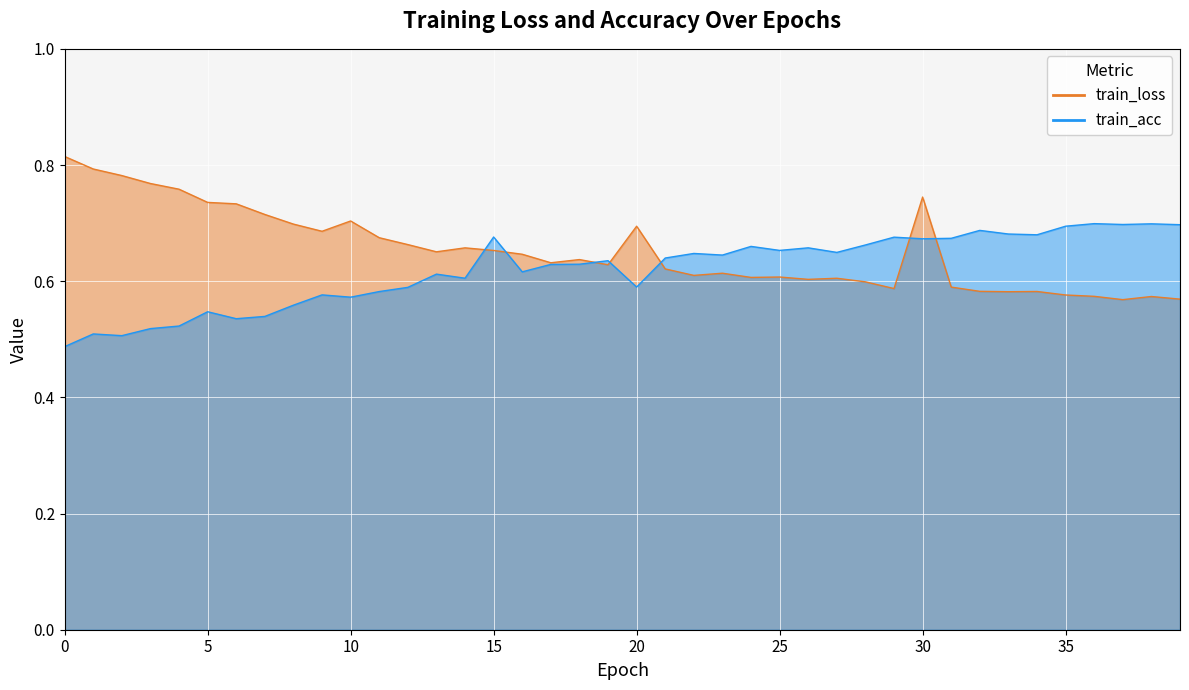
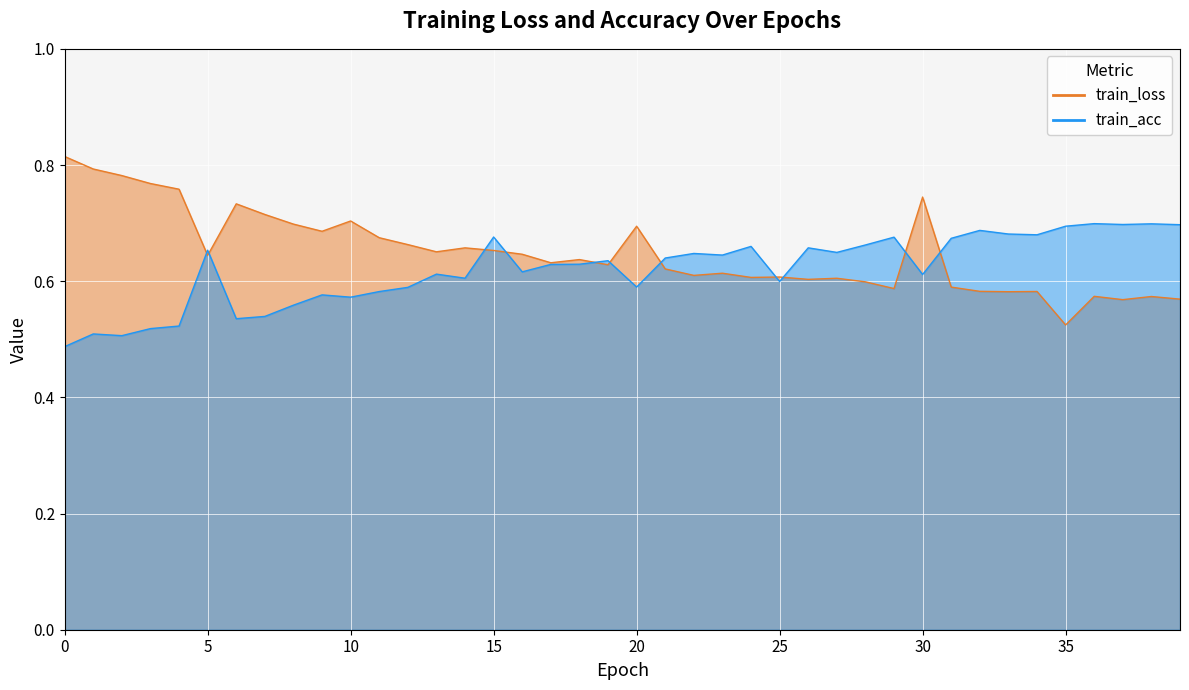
train_loss, 5: 0.74 -> 0.64
train_acc, 5: 0.55 -> 0.65
train_acc, 25: 0.65 -> 0.60
train_acc, 30: 0.67 -> 0.61
train_loss, 35: 0.58 -> 0.52
